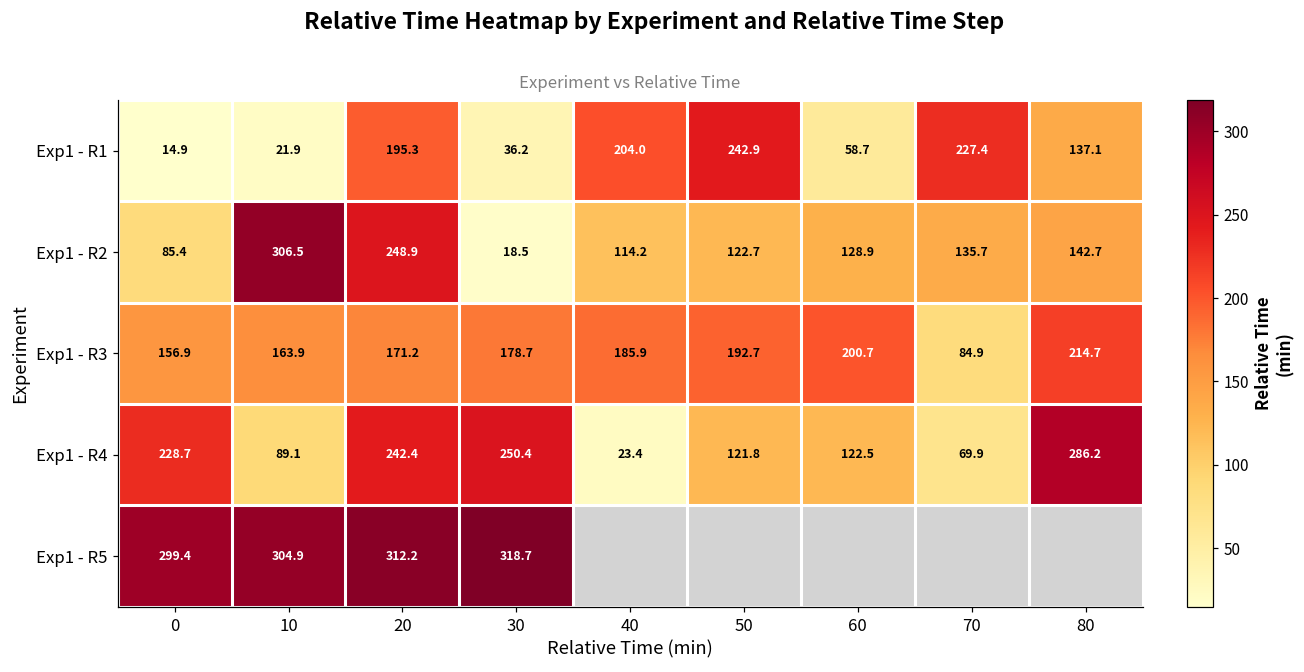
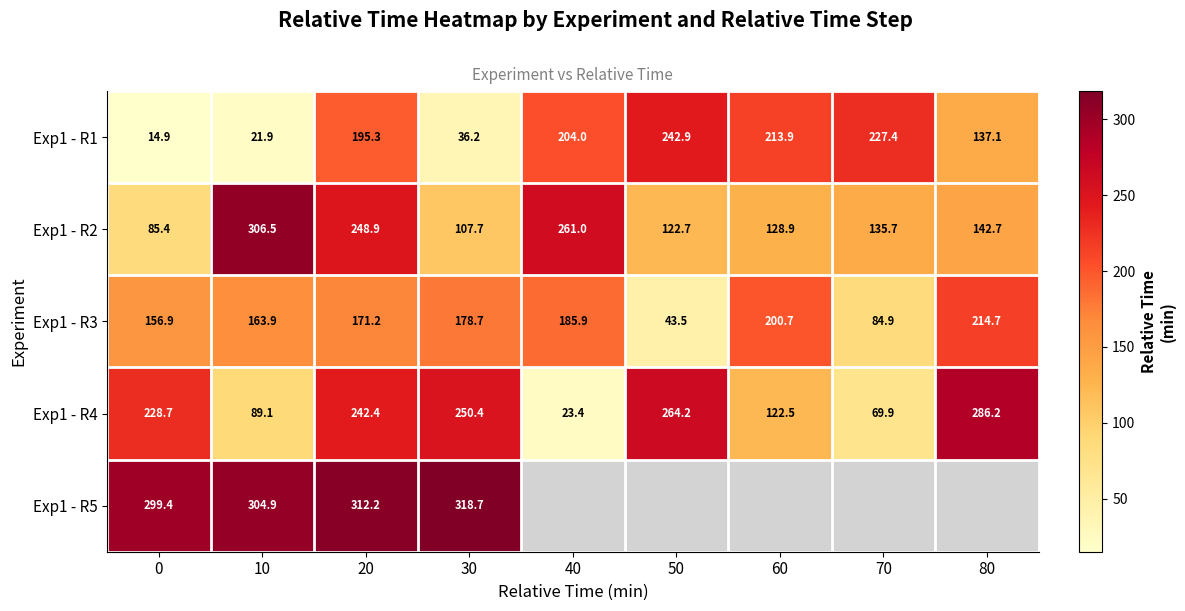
Exp1 - R1, 60: 58.7 -> 213.9
Exp1 - R2, 30: 18.5 -> 107.7
Exp1 - R2, 40: 114.2 -> 261.0
Exp1 - R3, 50: 192.7 -> 43.5
Exp1 - R4, 50: 121.8 -> 264.2
